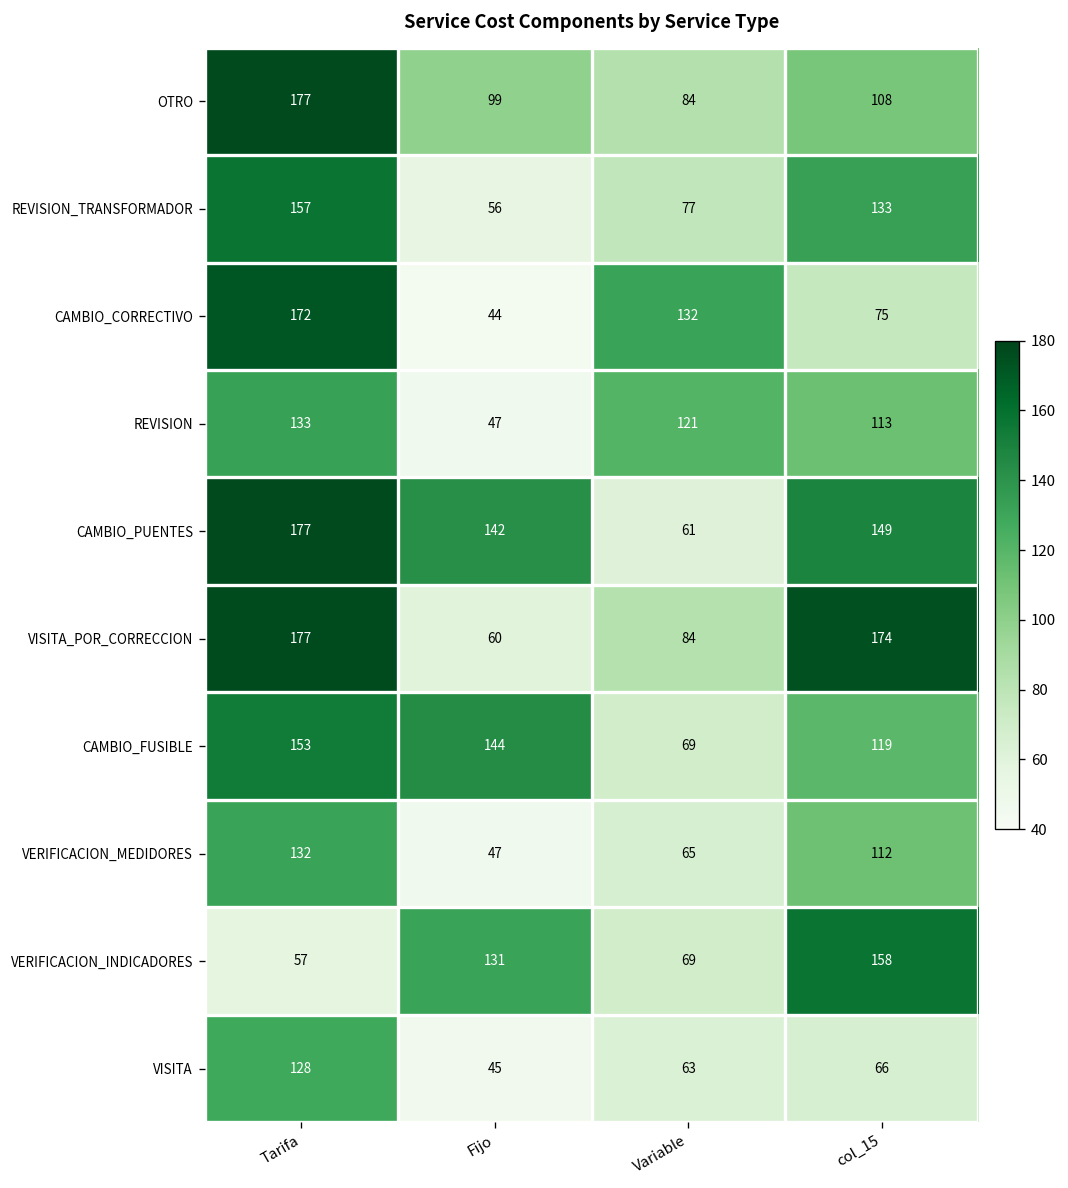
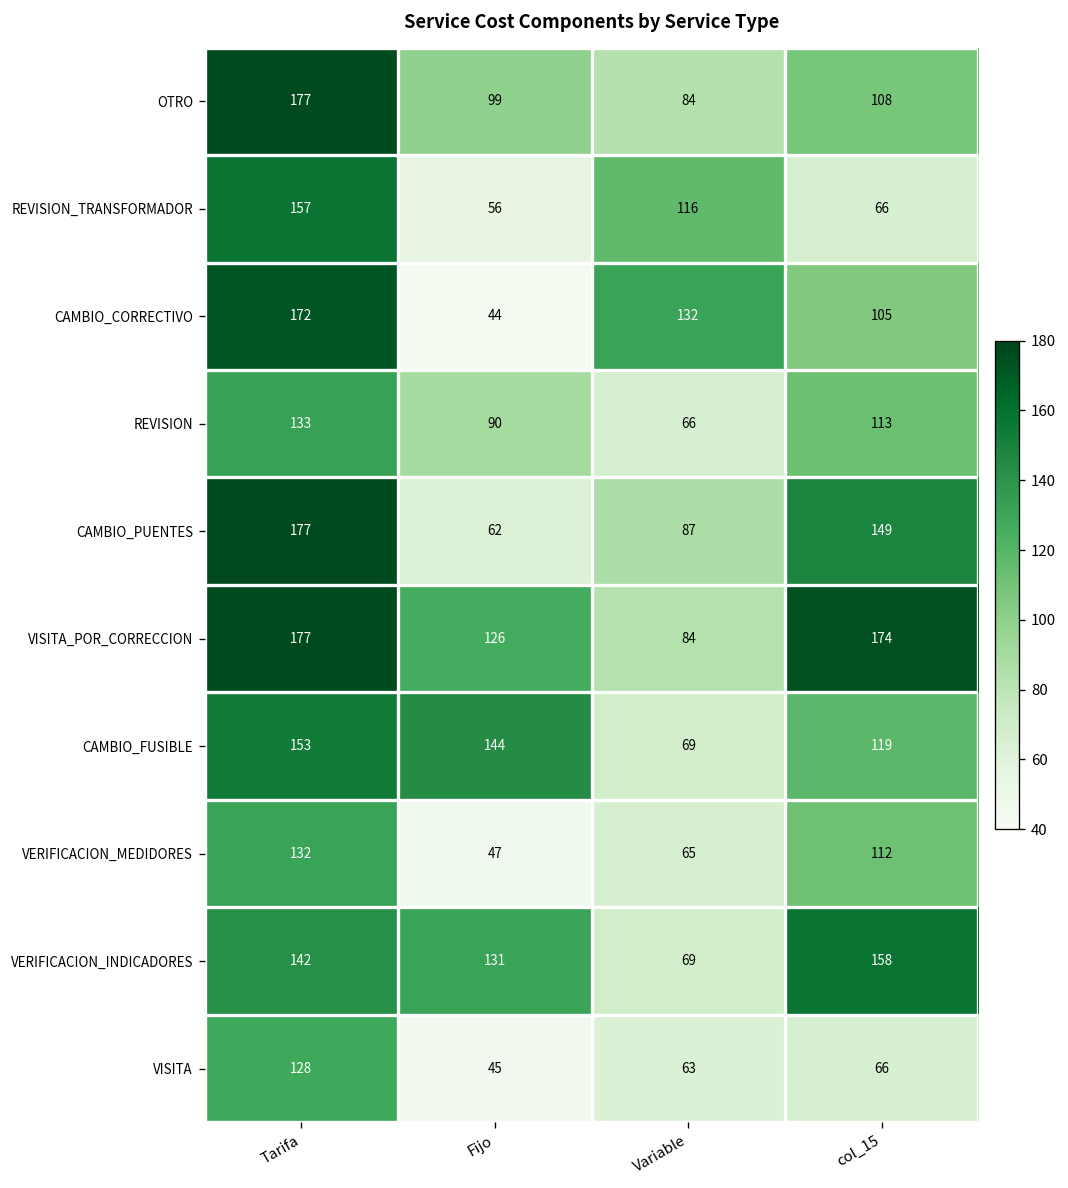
REVISION_TRANSFORMADOR, Variable: 77 -> 116
REVISION_TRANSFORMADOR, col_15: 133 -> 66
CAMBIO_CORRECTIVO, col_15: 75 -> 105
REVISION, Fijo: 47 -> 90
REVISION, Variable: 121 -> 66
CAMBIO_PUENTES, Fijo: 142 -> 62
CAMBIO_PUENTES, Variable: 61 -> 87
VISITA_POR_CORRECCION, Fijo: 60 -> 126
VERIFICACION_INDICADORES, Tarifa: 57 -> 142
